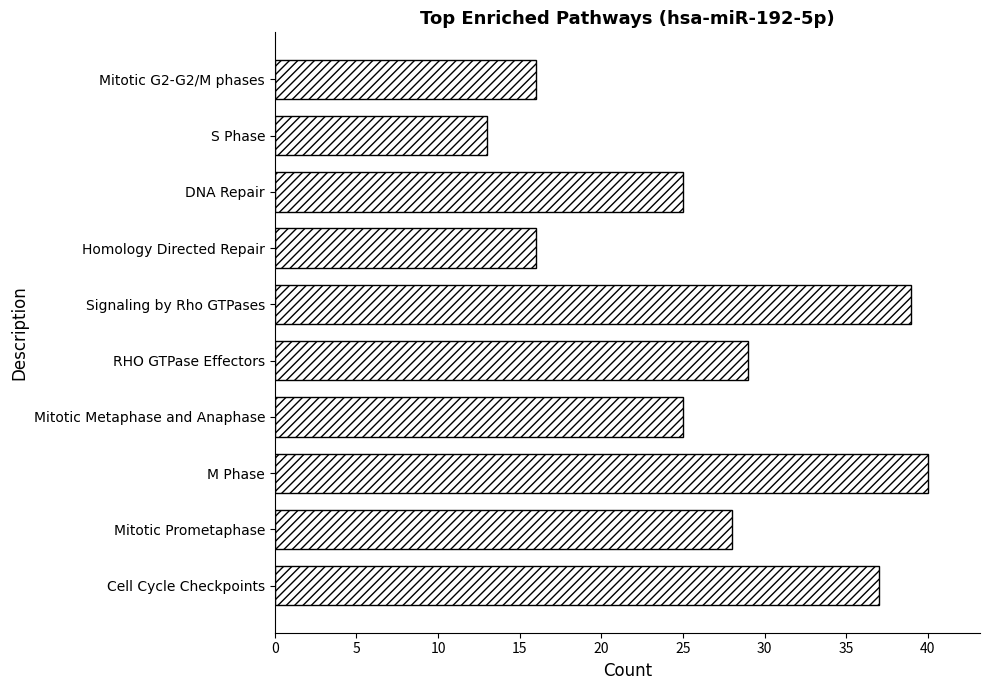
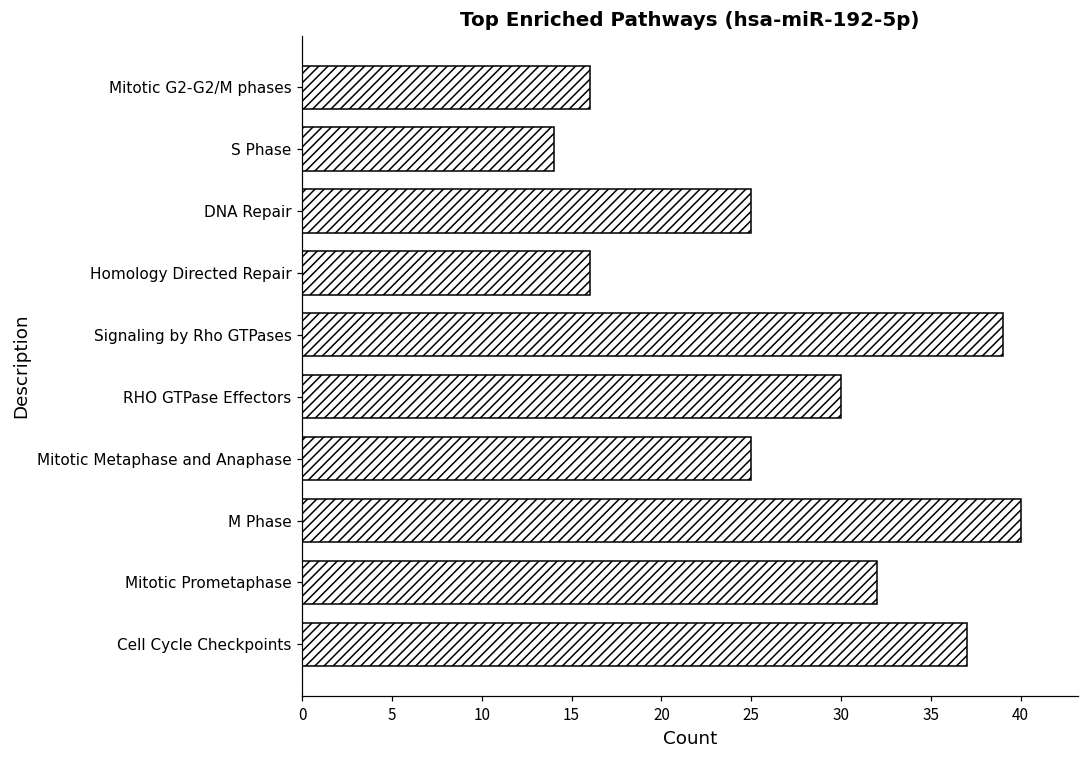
S Phase: 13 -> 14
RHO GTPase Effectors: 29 -> 30
Mitotic Prometaphase: 28 -> 32
